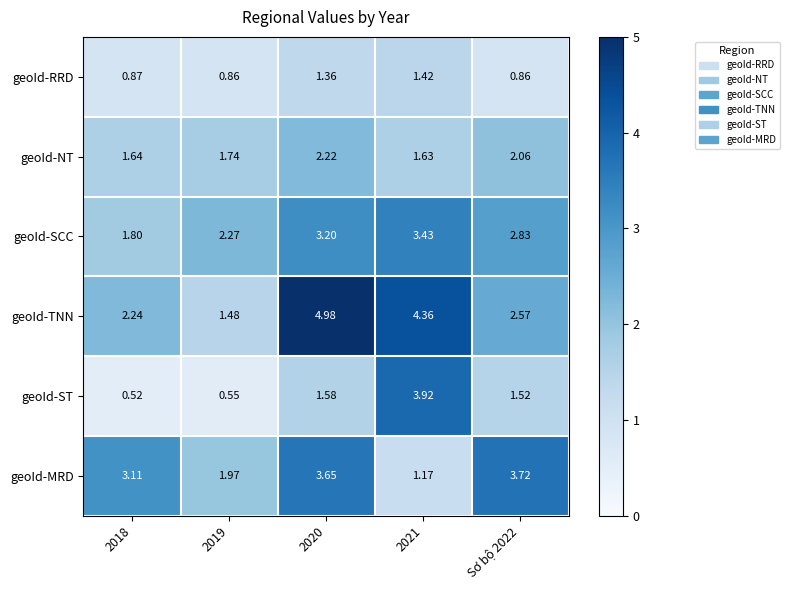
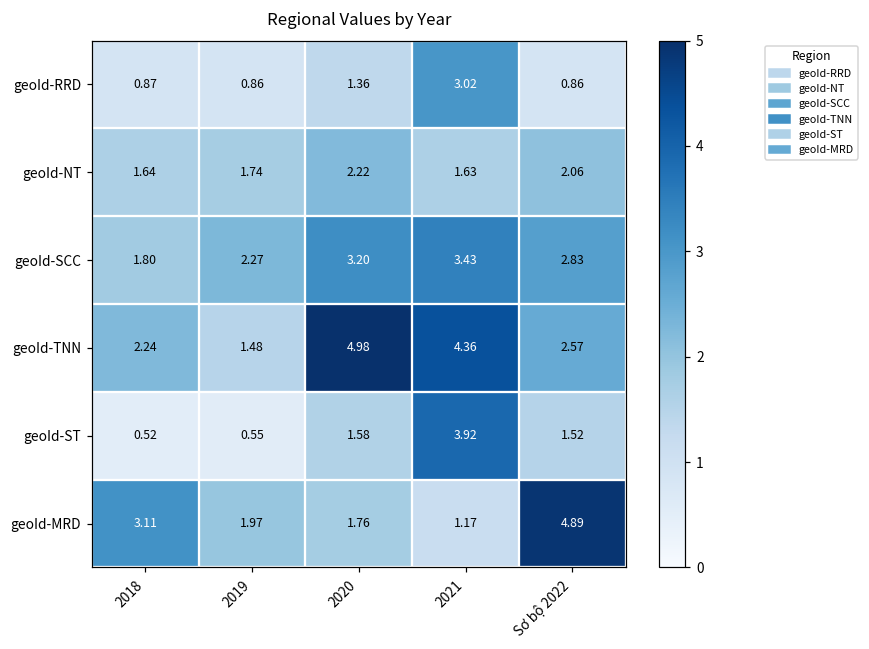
geoId-RRD, 2021: 1.42 -> 3.02
geoId-MRD, 2020: 3.65 -> 1.76
geoId-MRD, Sơ bộ 2022: 3.72 -> 4.89
